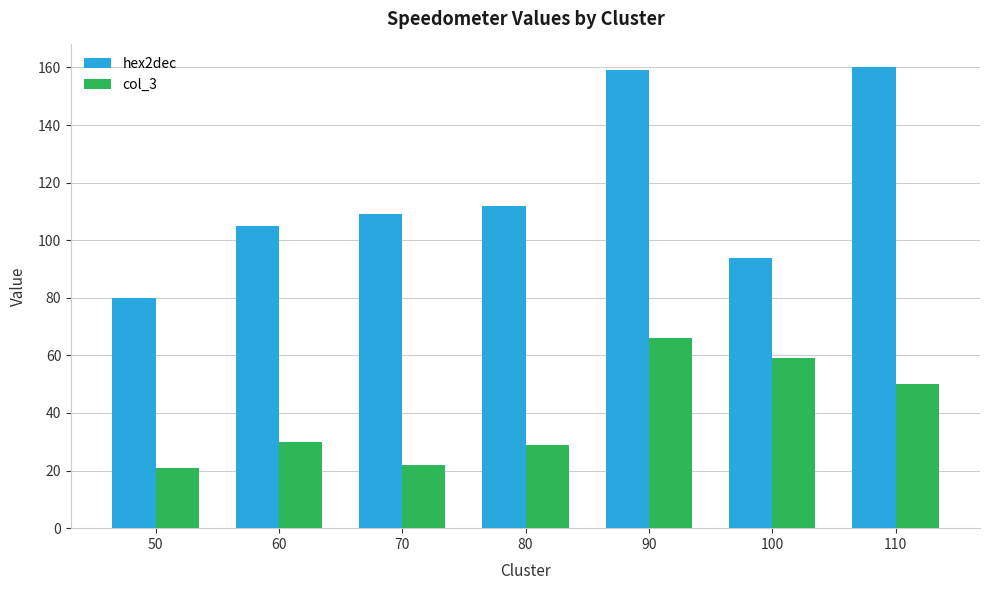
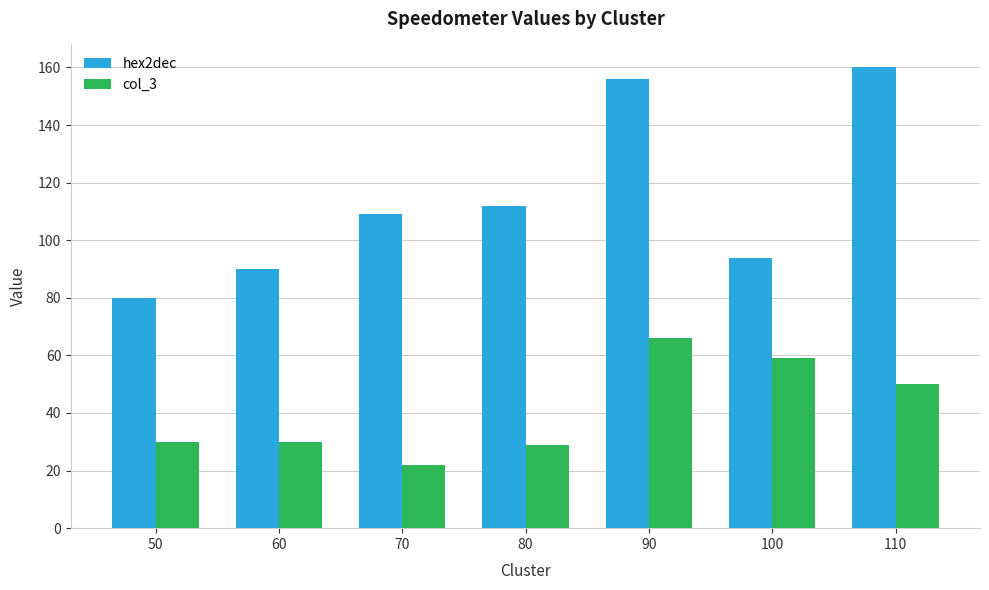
col_3, 50: 21 -> 30
hex2dec, 60: 105 -> 90
hex2dec, 90: 159 -> 156
